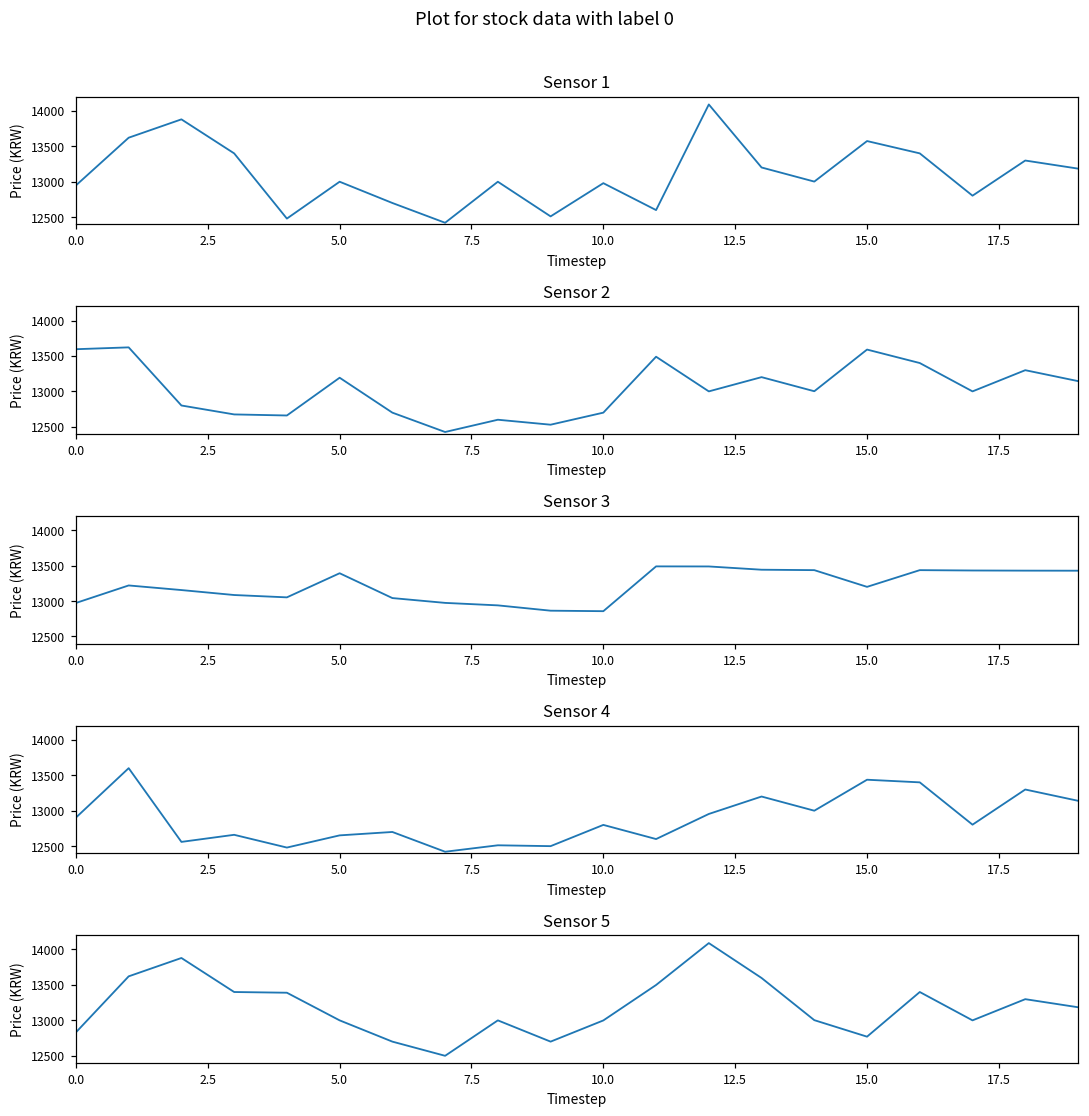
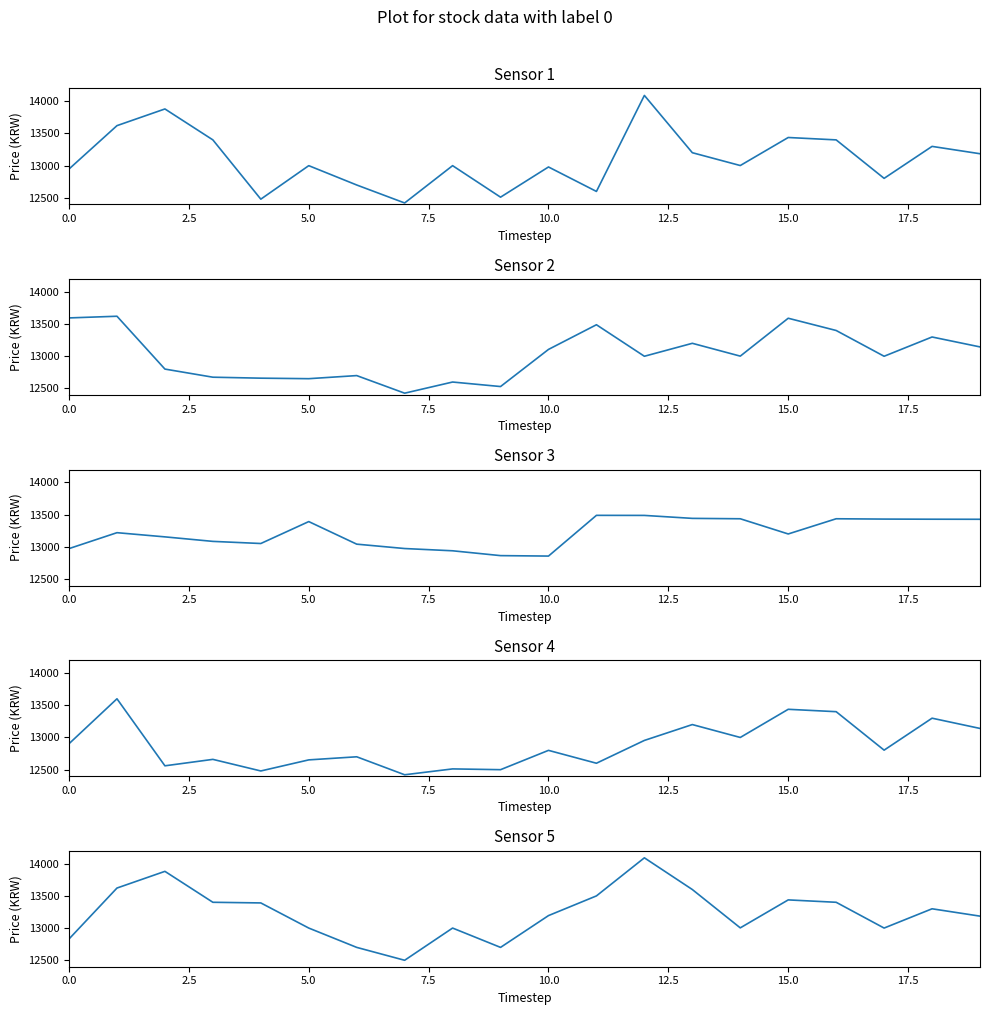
Sensor 1, 15.0: 13600 -> 13400
Sensor 2, 5.0: 13200 -> 12700
Sensor 2, 10.0: 12700 -> 13100
Sensor 5, 10.0: 13000 -> 13200
Sensor 5, 15.0: 12800 -> 13400
